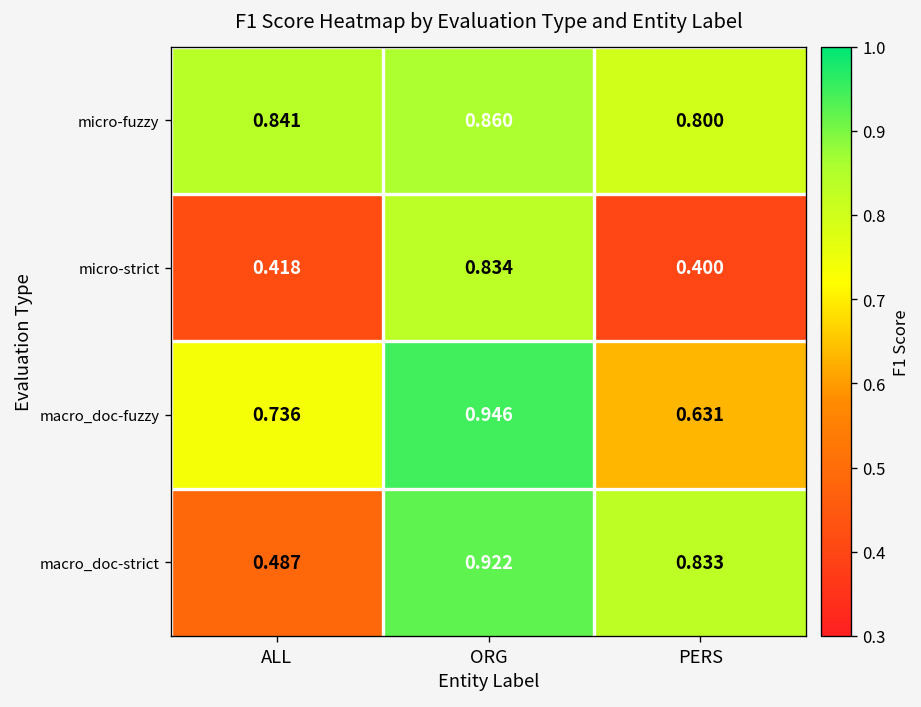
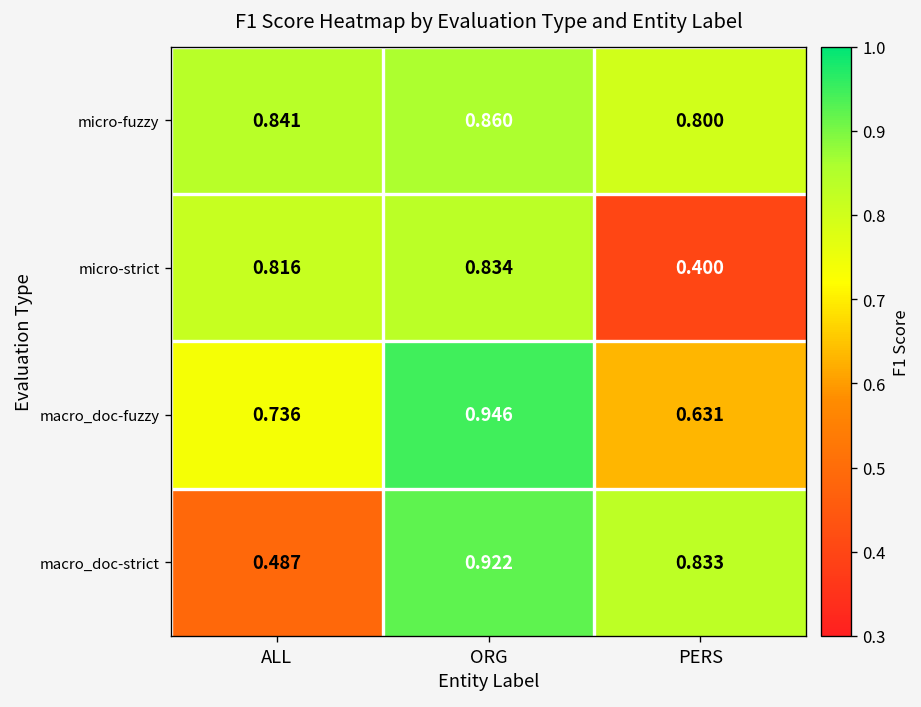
micro-strict, ALL: 0.418 -> 0.816
